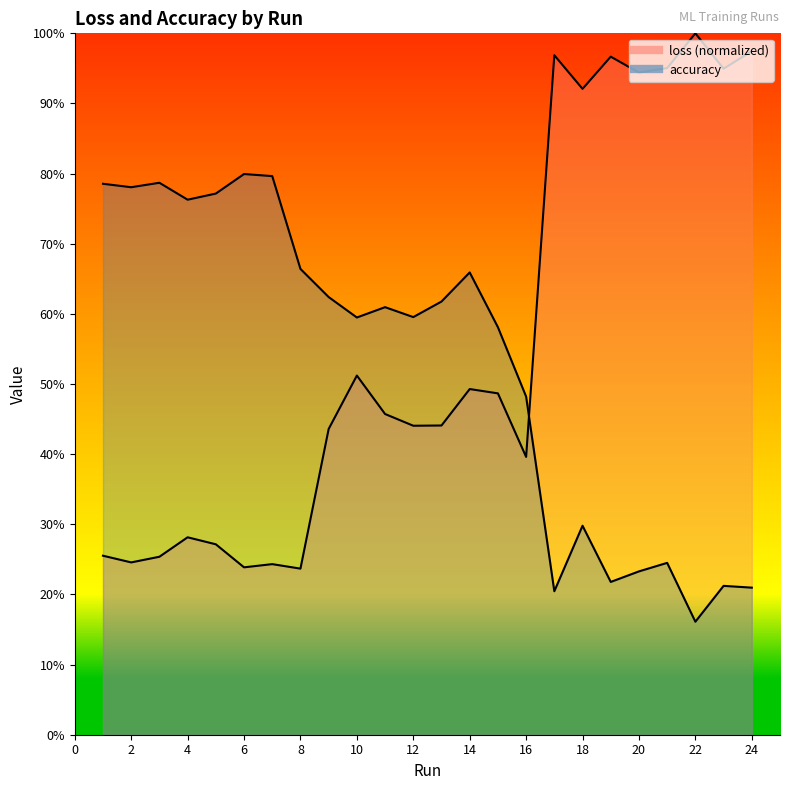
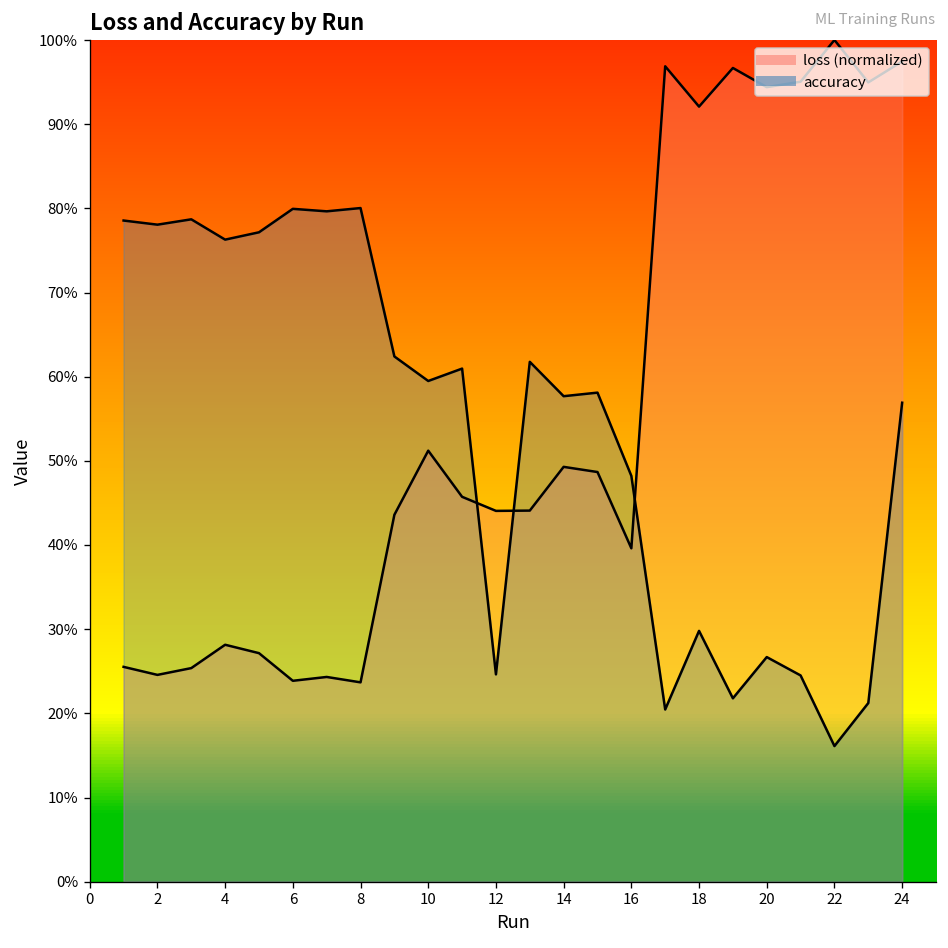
accuracy, 8: 66% -> 80%
accuracy, 12: 60% -> 25%
accuracy, 14: 66% -> 58%
accuracy, 20: 23% -> 27%
accuracy, 24: 21% -> 57%
